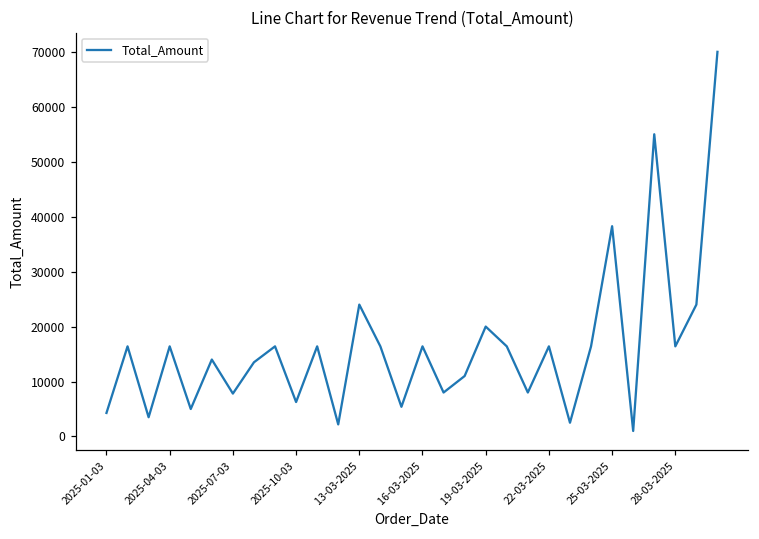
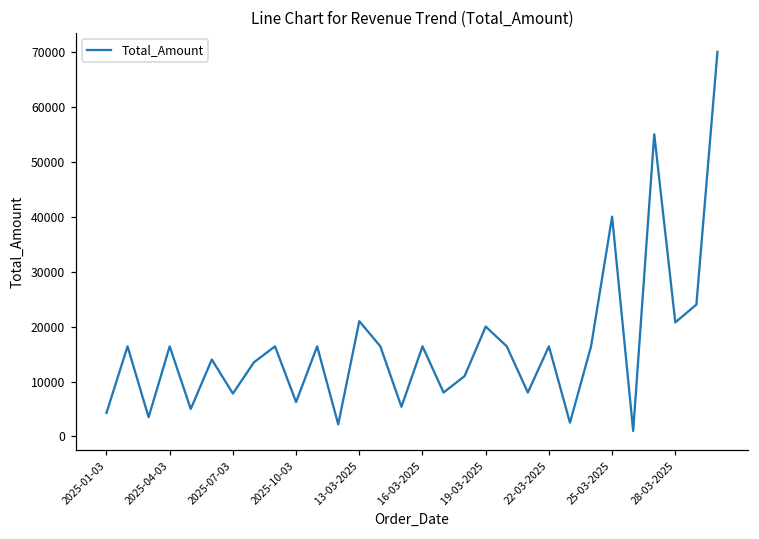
13-03-2025: 24000 -> 21000
25-03-2025: 38000 -> 40000
28-03-2025: 16000 -> 21000
